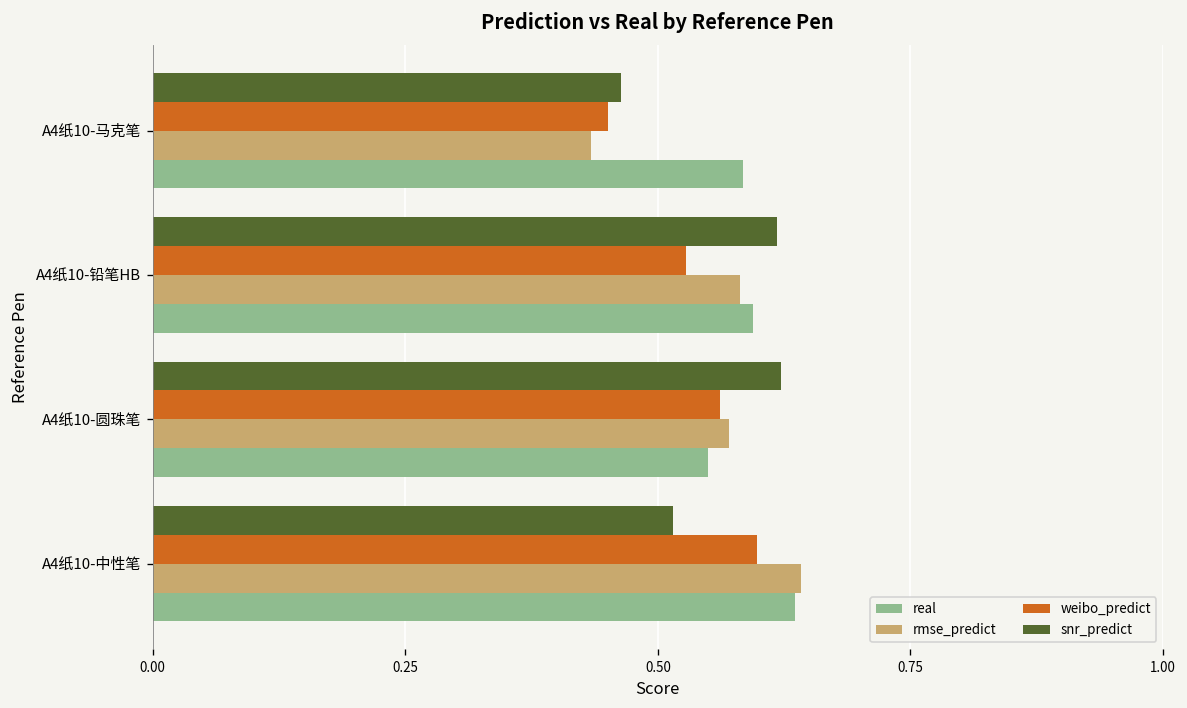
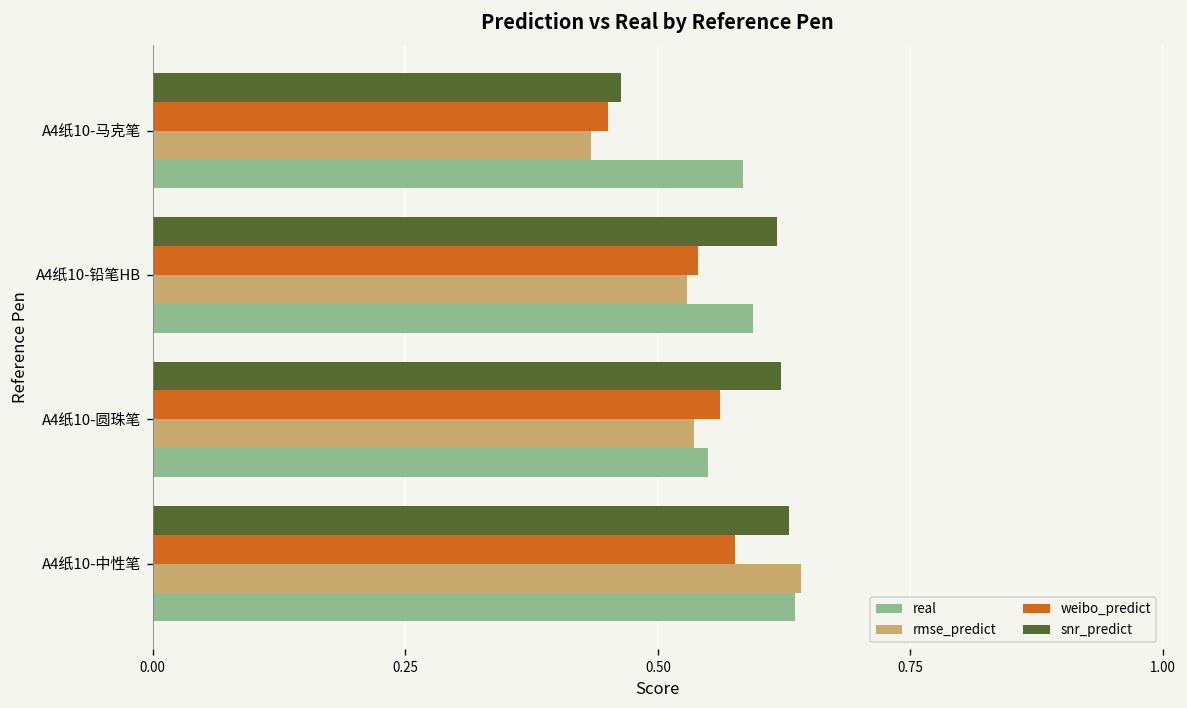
weibo_predict, A4纸10-铅笔HB: 0.53 -> 0.54
rmse_predict, A4纸10-铅笔HB: 0.58 -> 0.53
rmse_predict, A4纸10-圆珠笔: 0.57 -> 0.54
snr_predict, A4纸10-中性笔: 0.51 -> 0.63
weibo_predict, A4纸10-中性笔: 0.60 -> 0.58
